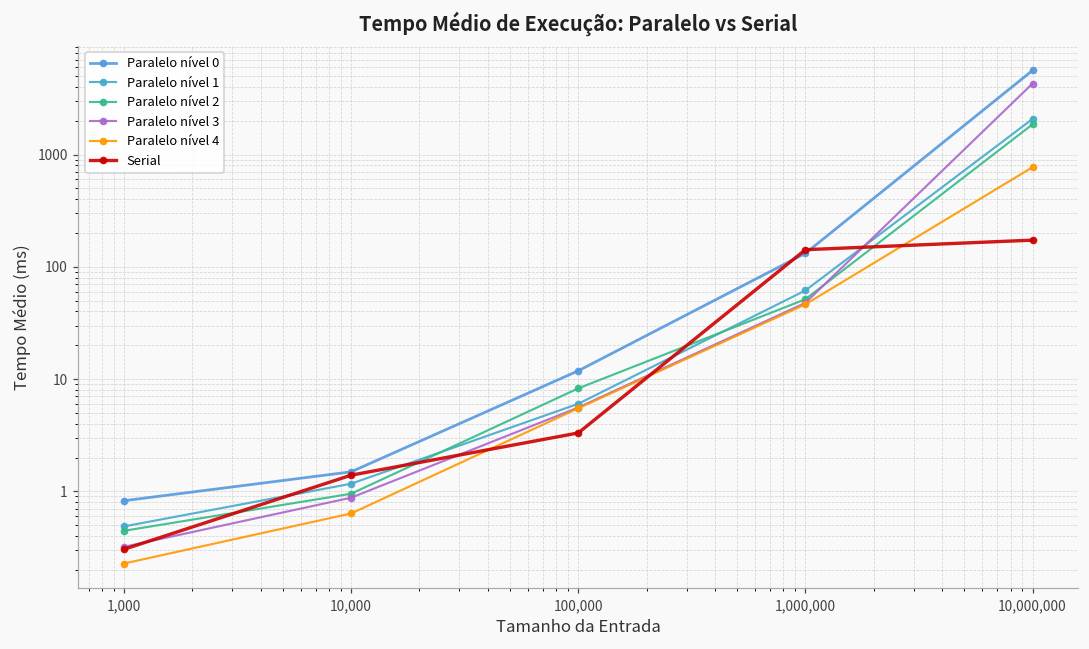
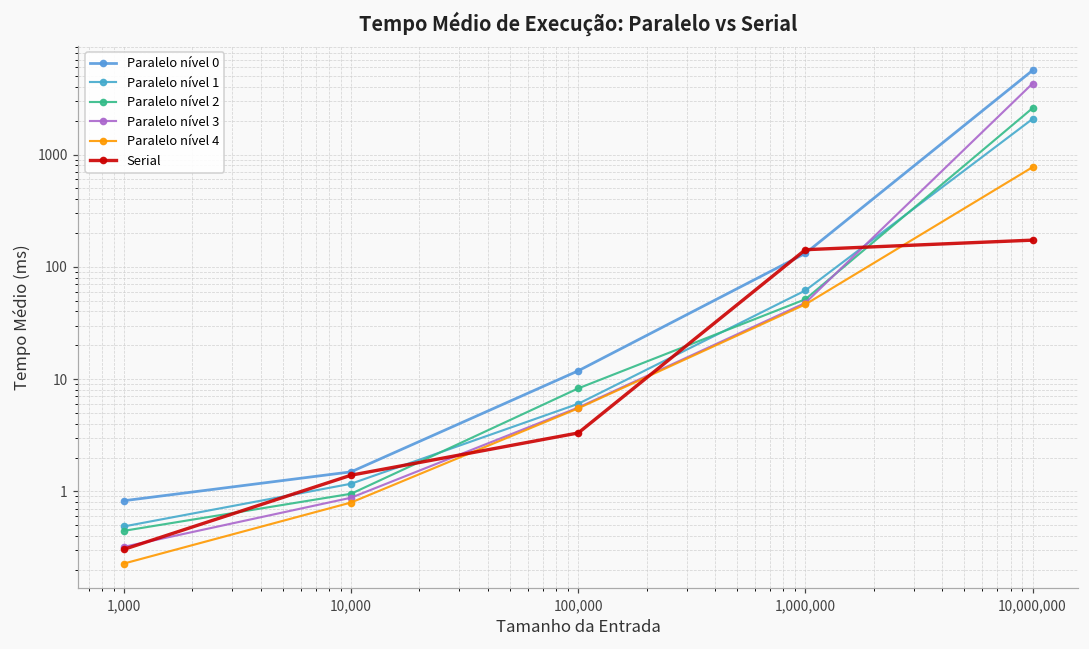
Paralelo nível 4, 10,000: 0.6 -> 0.8
Paralelo nível 2, 10,000,000: 1900 -> 2600
